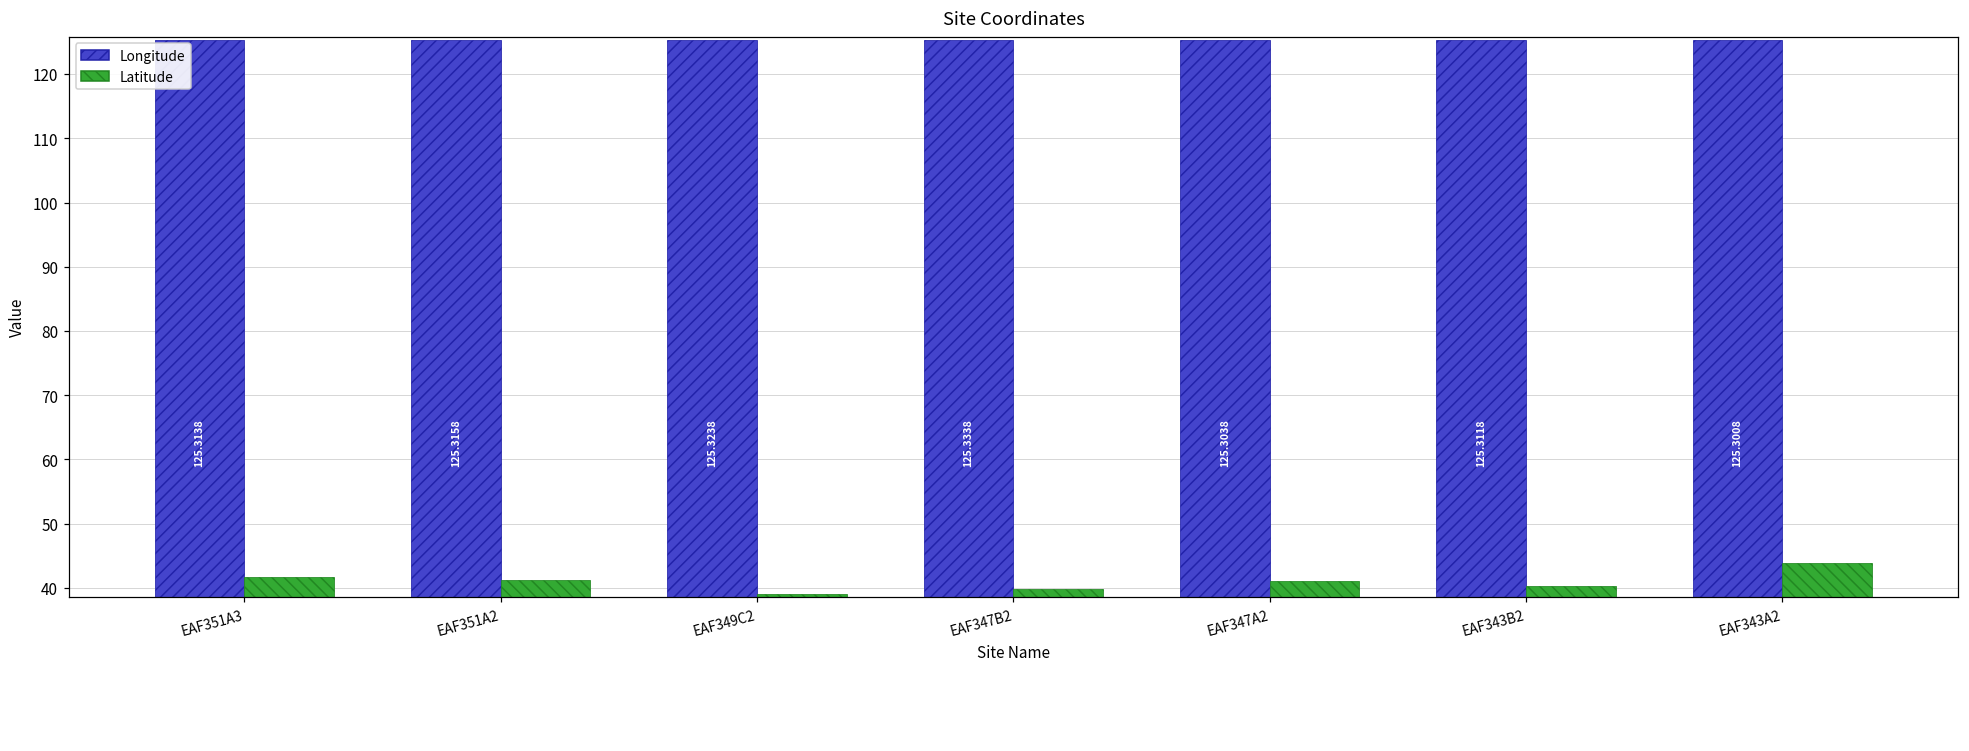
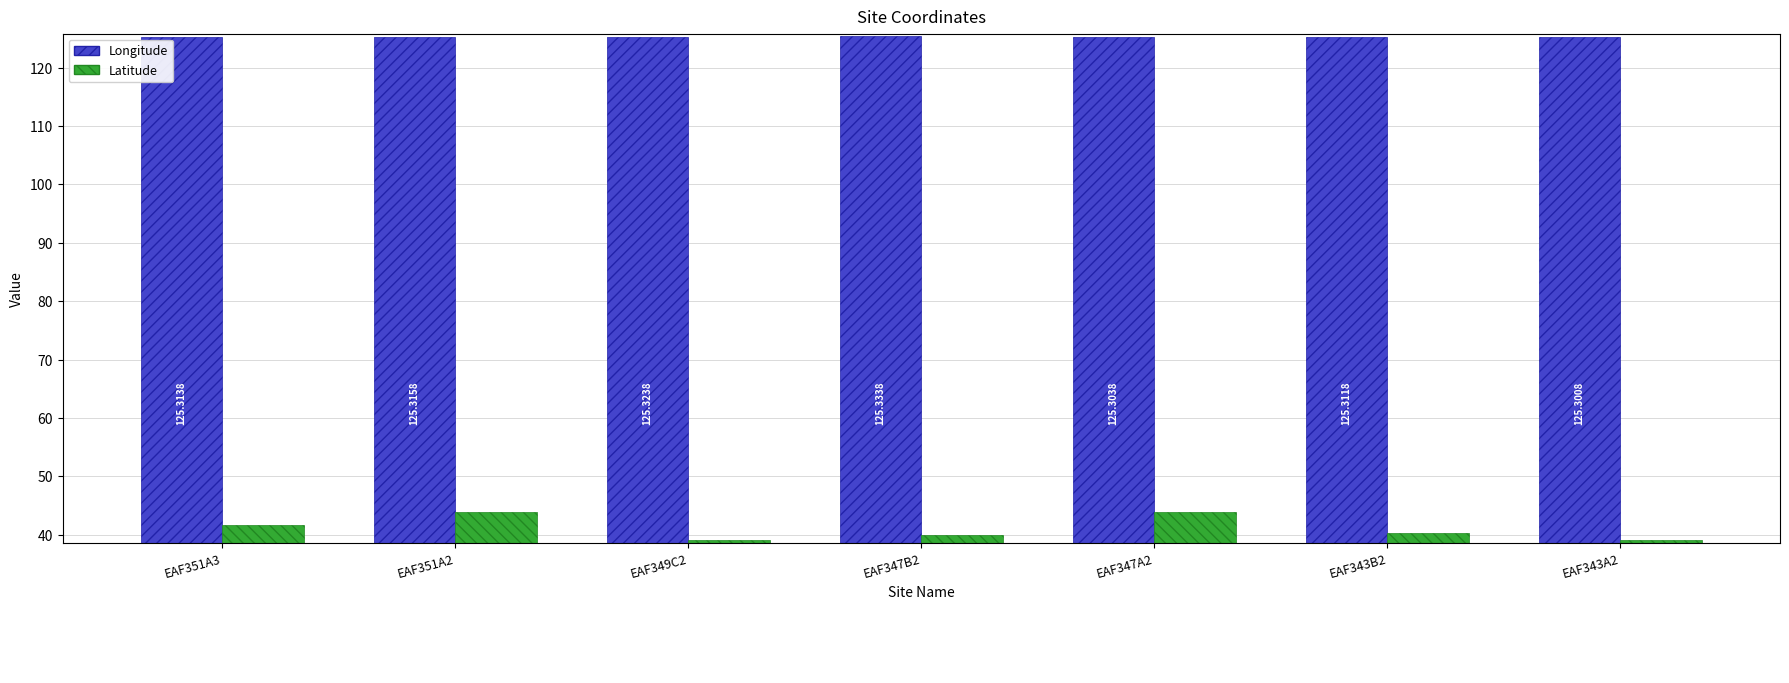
Latitude, EAF351A2: 41 -> 44
Latitude, EAF347A2: 41 -> 44
Latitude, EAF343A2: 44 -> 39
